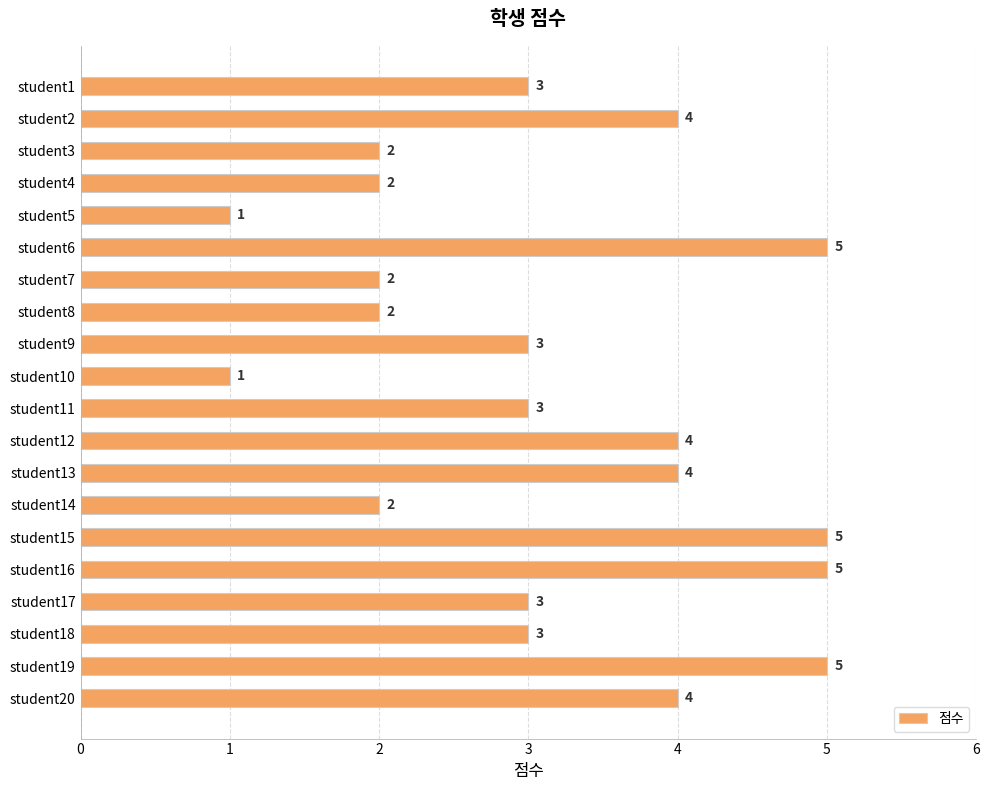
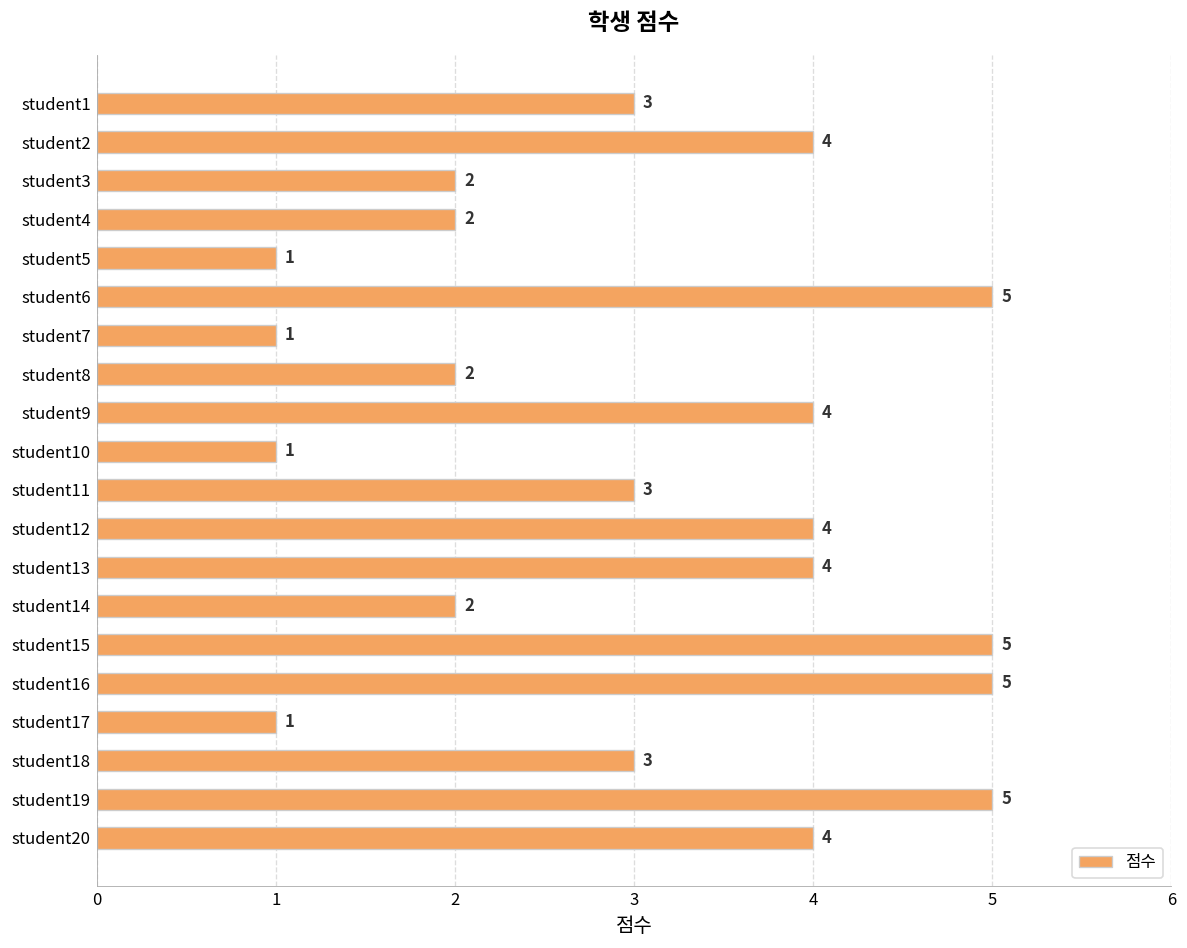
student7: 2 -> 1
student9: 3 -> 4
student17: 3 -> 1
